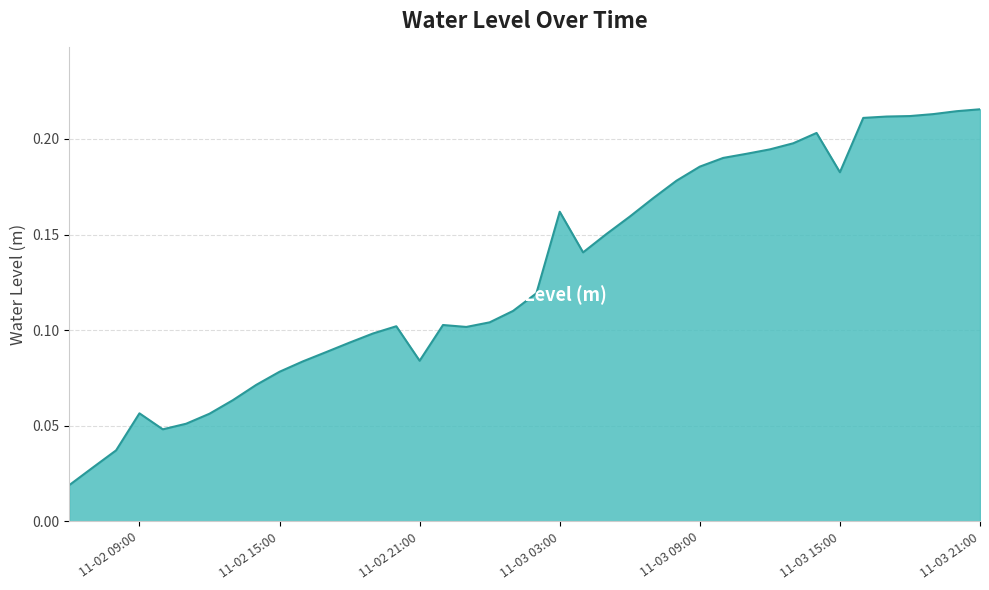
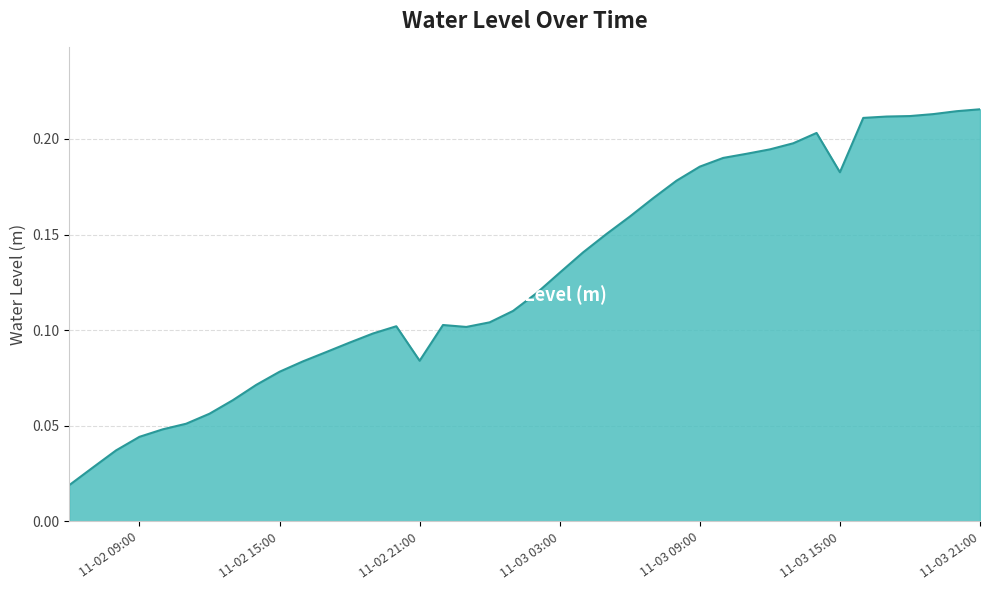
11-02 09:00: 0.057 -> 0.044
11-03 03:00: 0.162 -> 0.130
